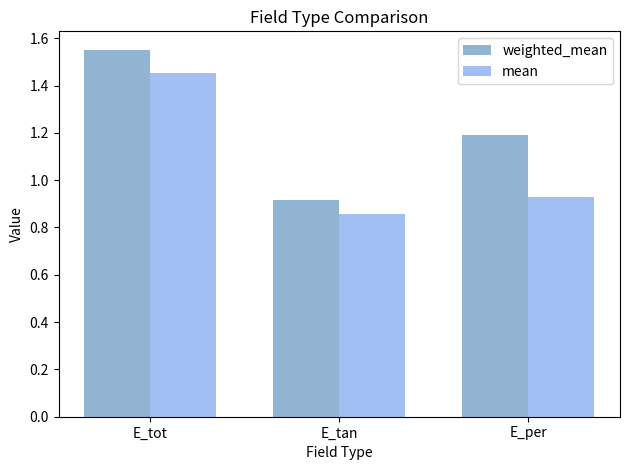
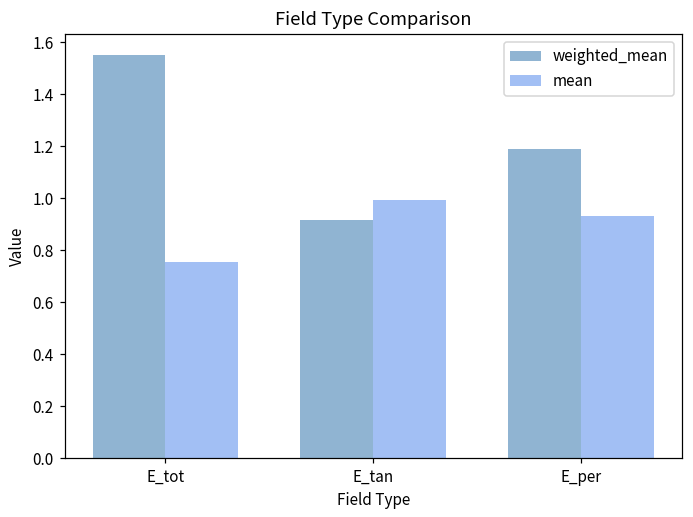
mean, E_tot: 1.45 -> 0.76
mean, E_tan: 0.86 -> 0.99
